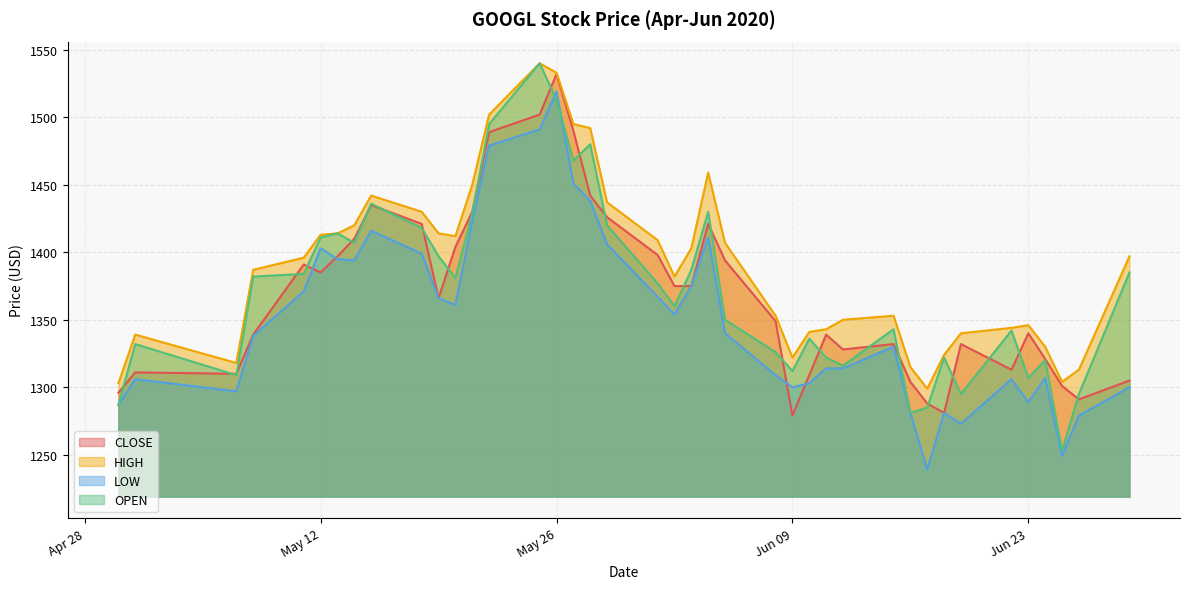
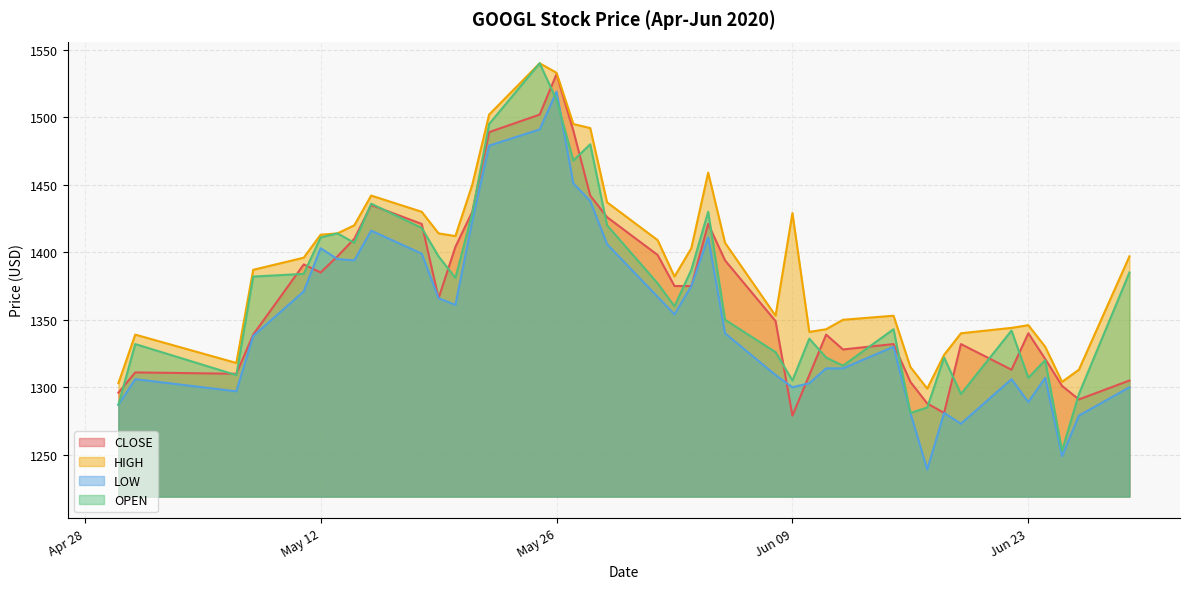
HIGH, Jun 09: 1322 -> 1429
OPEN, Jun 09: 1312 -> 1305
